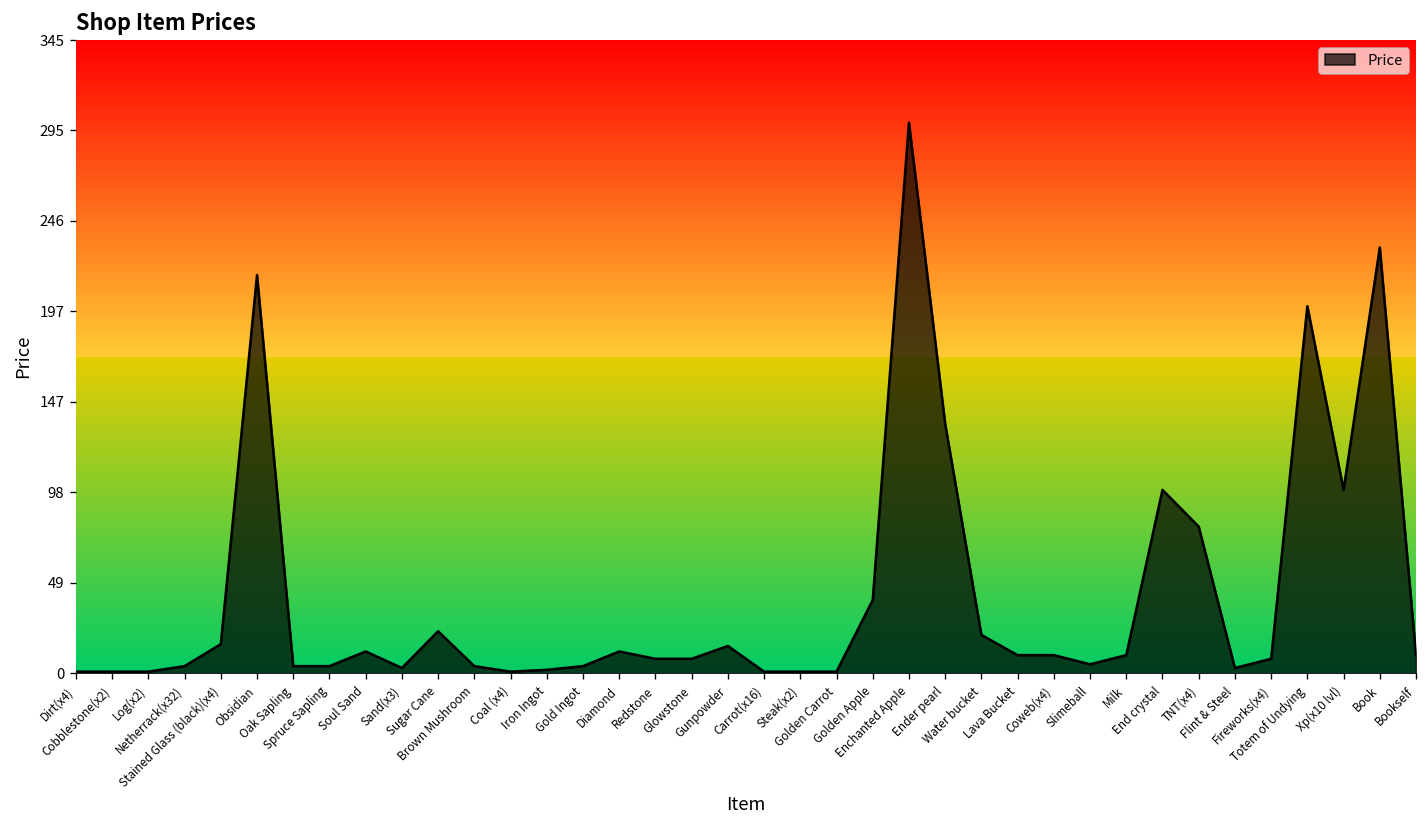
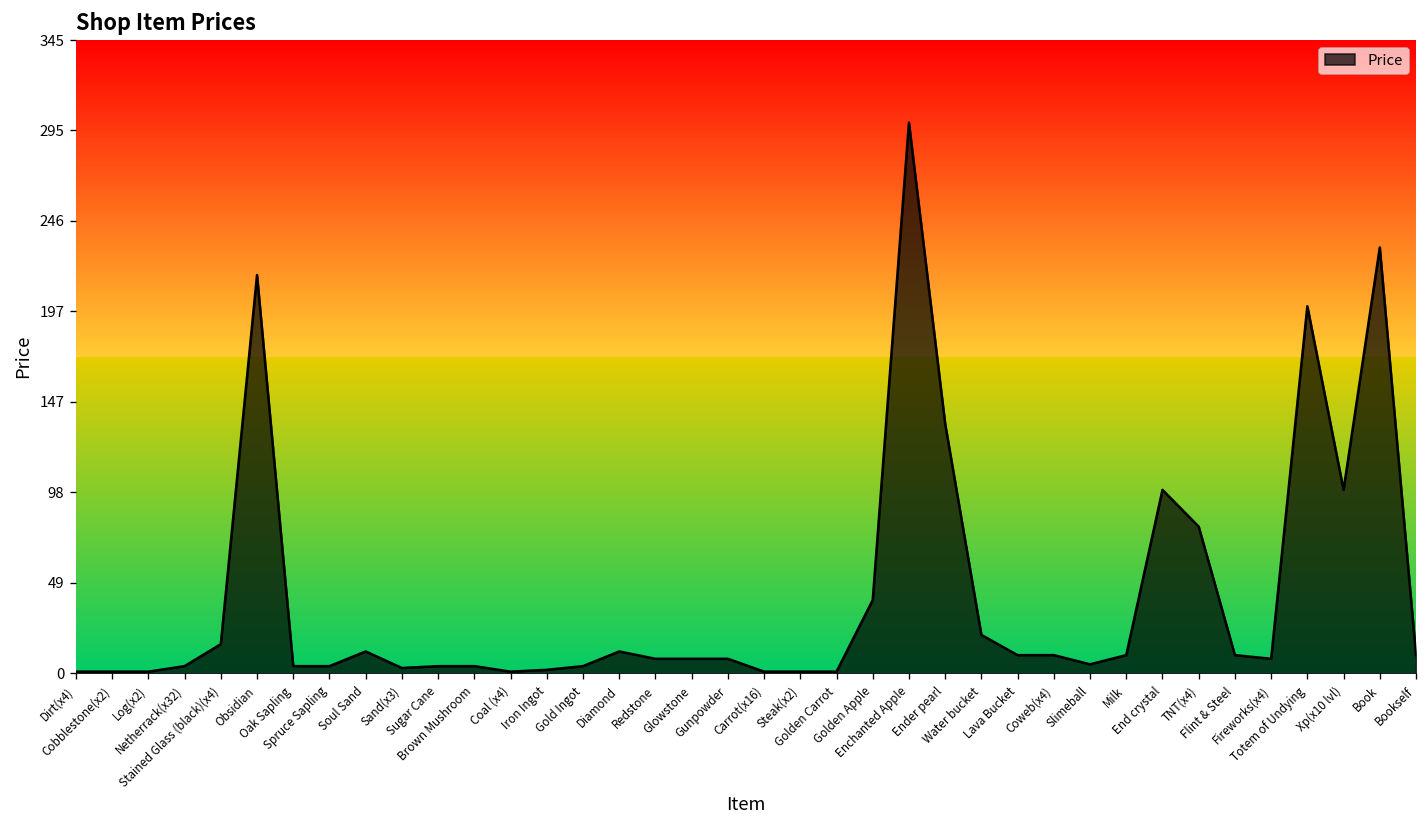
Sugar Cane: 23 -> 4
Gunpowder: 15 -> 8
Flint & Steel: 3 -> 10
